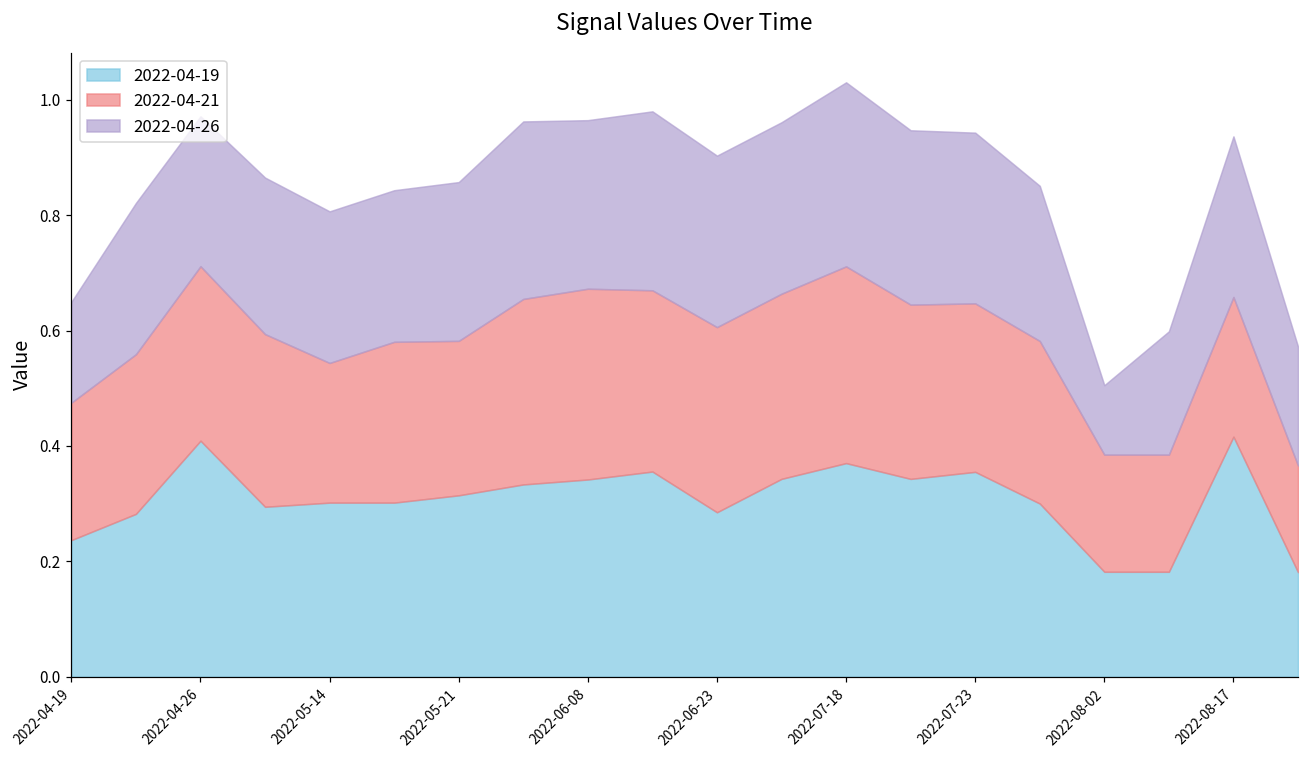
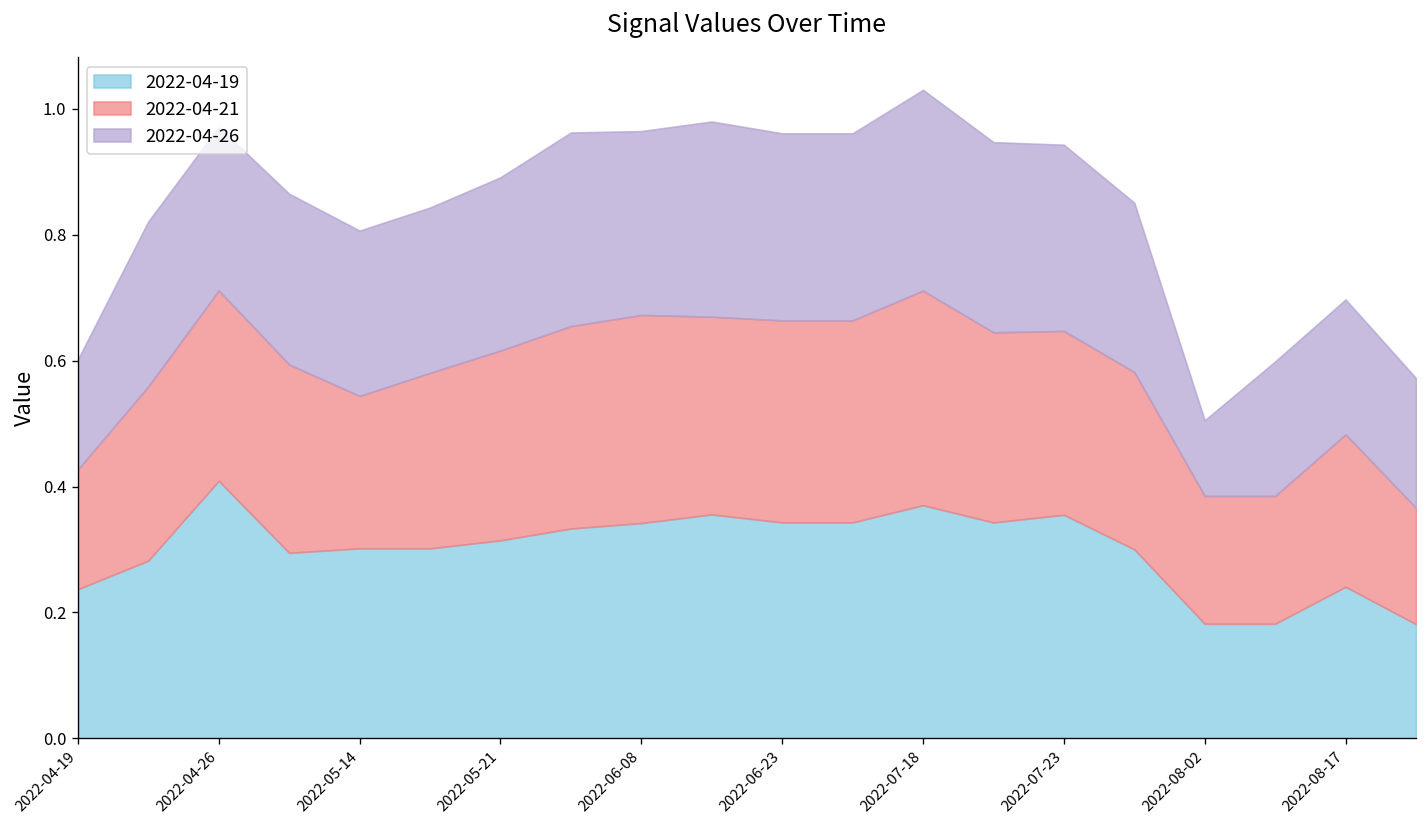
2022-04-21, 2022-04-19: 0.24 -> 0.19
2022-04-21, 2022-05-21: 0.27 -> 0.30
2022-04-19, 2022-06-23: 0.29 -> 0.34
2022-04-19, 2022-08-17: 0.42 -> 0.24
2022-04-26, 2022-08-17: 0.28 -> 0.21
